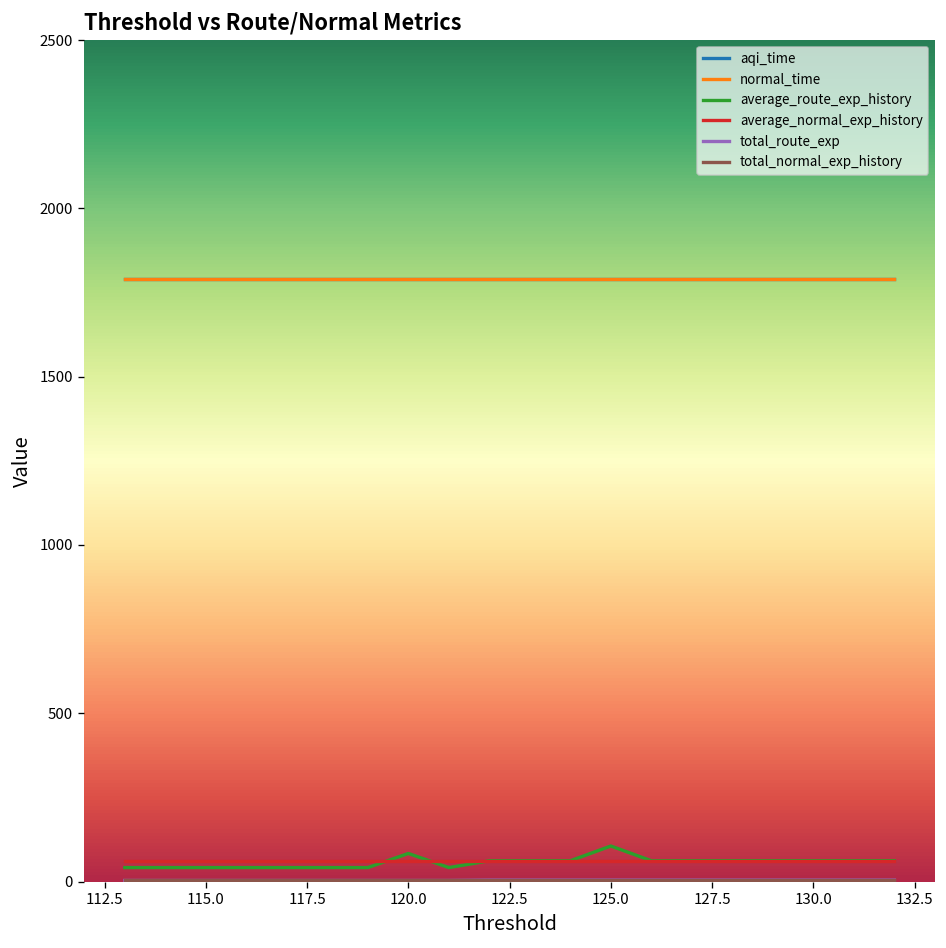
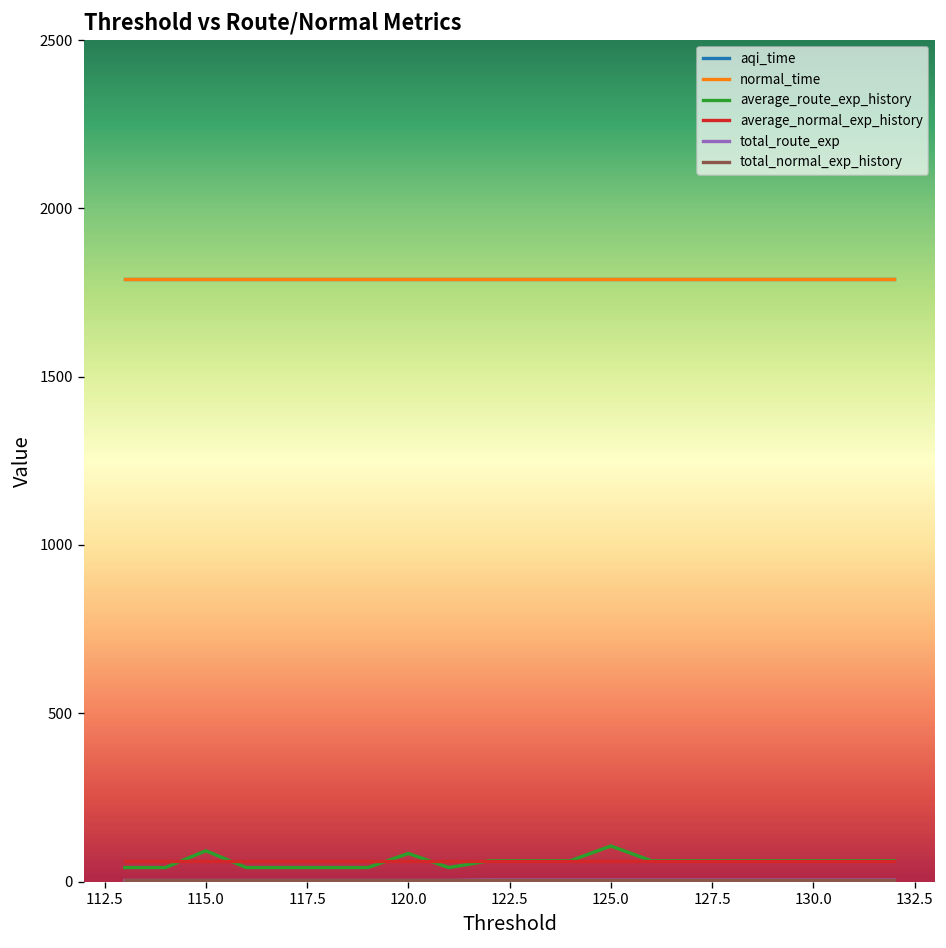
average_route_exp_history, 115.0: 40 -> 90
